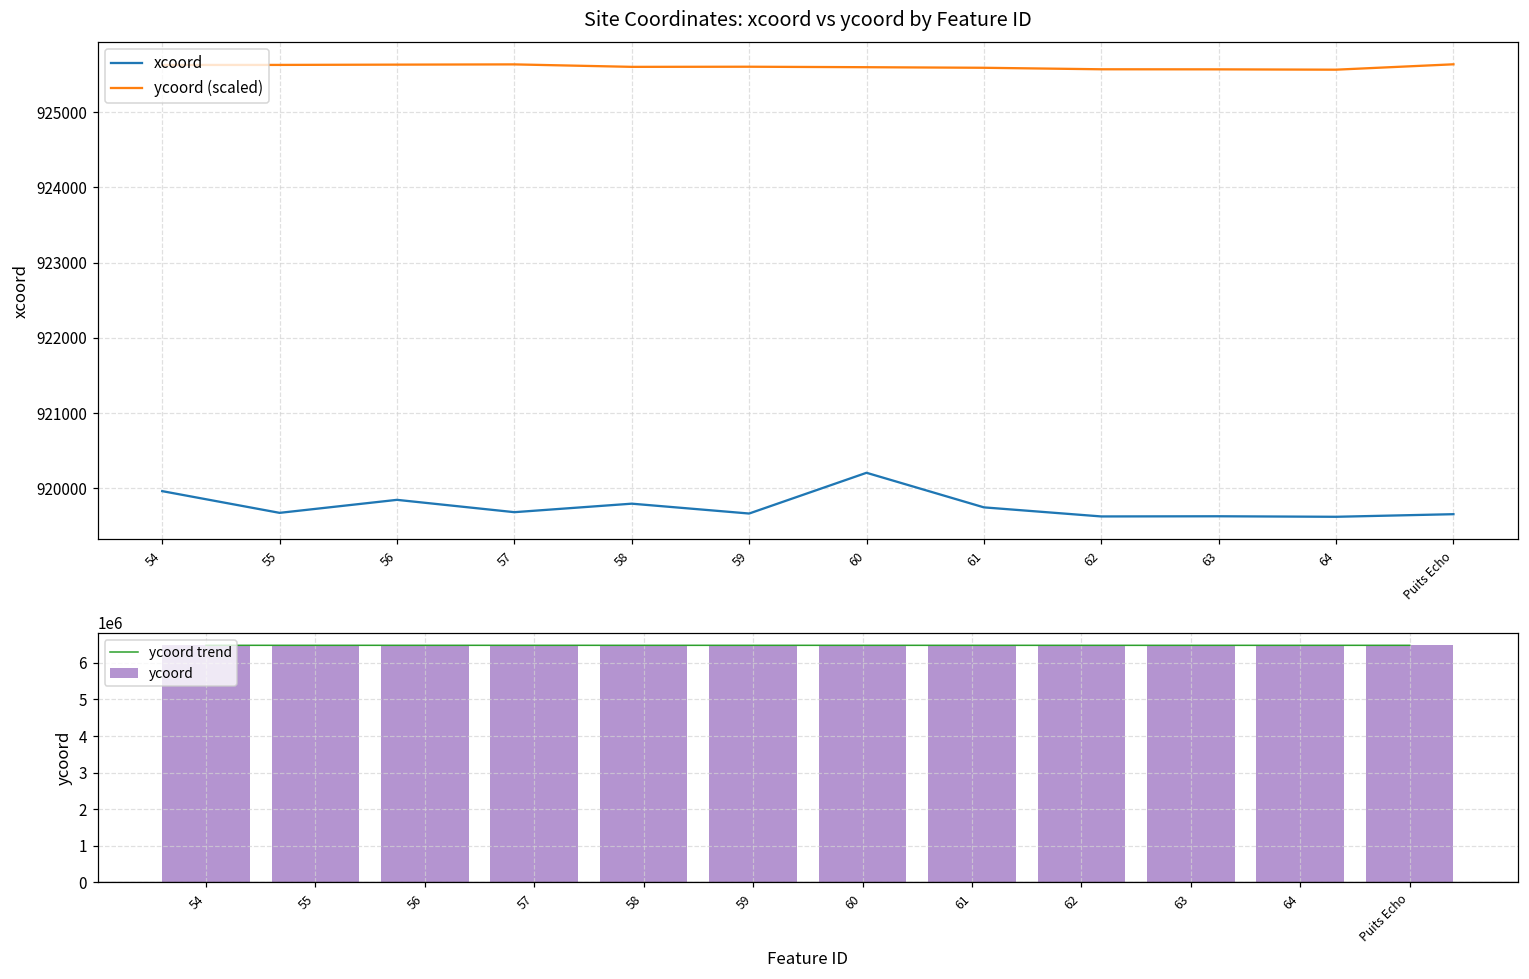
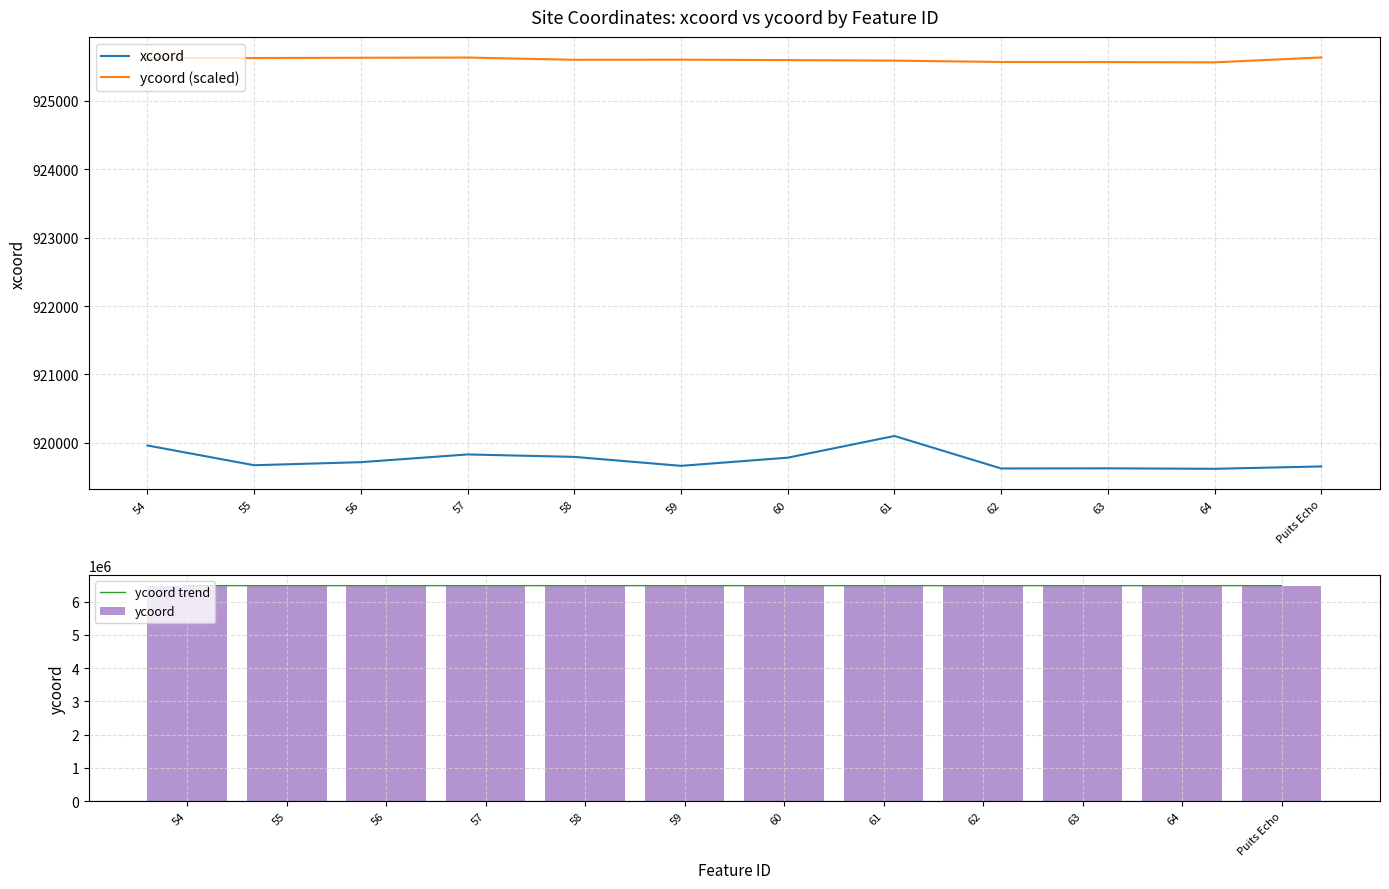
Site Coordinates: xcoord vs ycoord by Feature ID, xcoord, 56: 919800 -> 919700
Site Coordinates: xcoord vs ycoord by Feature ID, xcoord, 57: 919700 -> 919800
Site Coordinates: xcoord vs ycoord by Feature ID, xcoord, 60: 920200 -> 919800
Site Coordinates: xcoord vs ycoord by Feature ID, xcoord, 61: 919700 -> 920100
